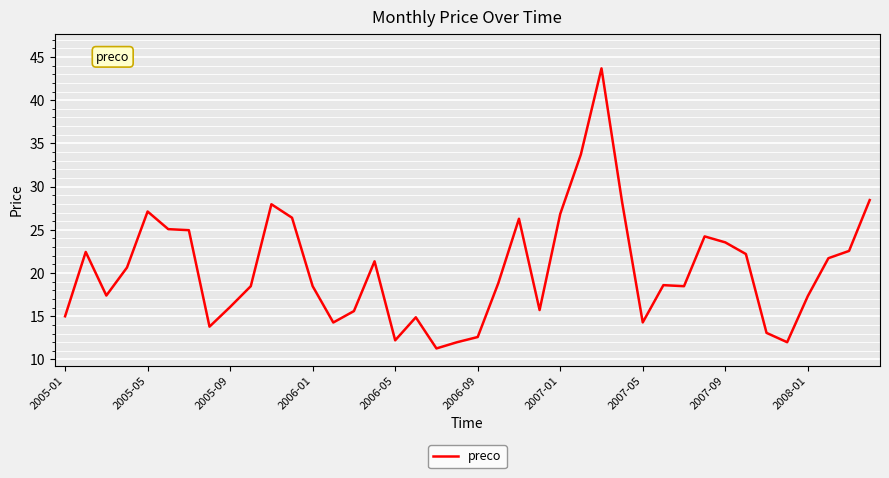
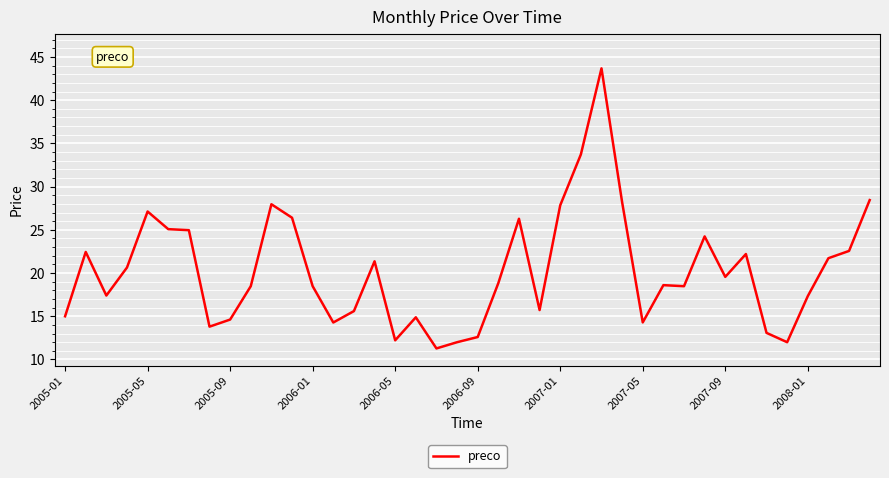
2005-09: 16 -> 15
2007-01: 27 -> 28
2007-09: 24 -> 20
